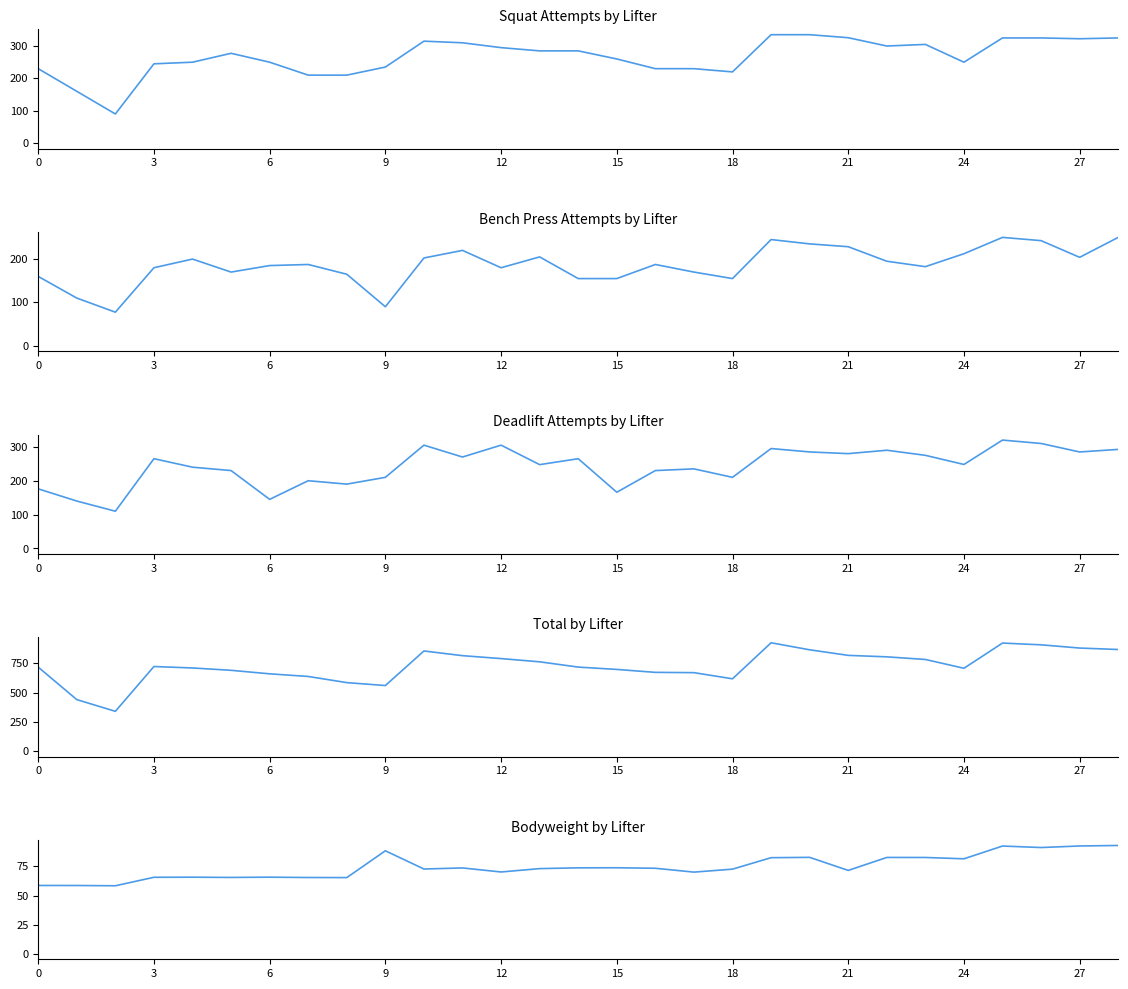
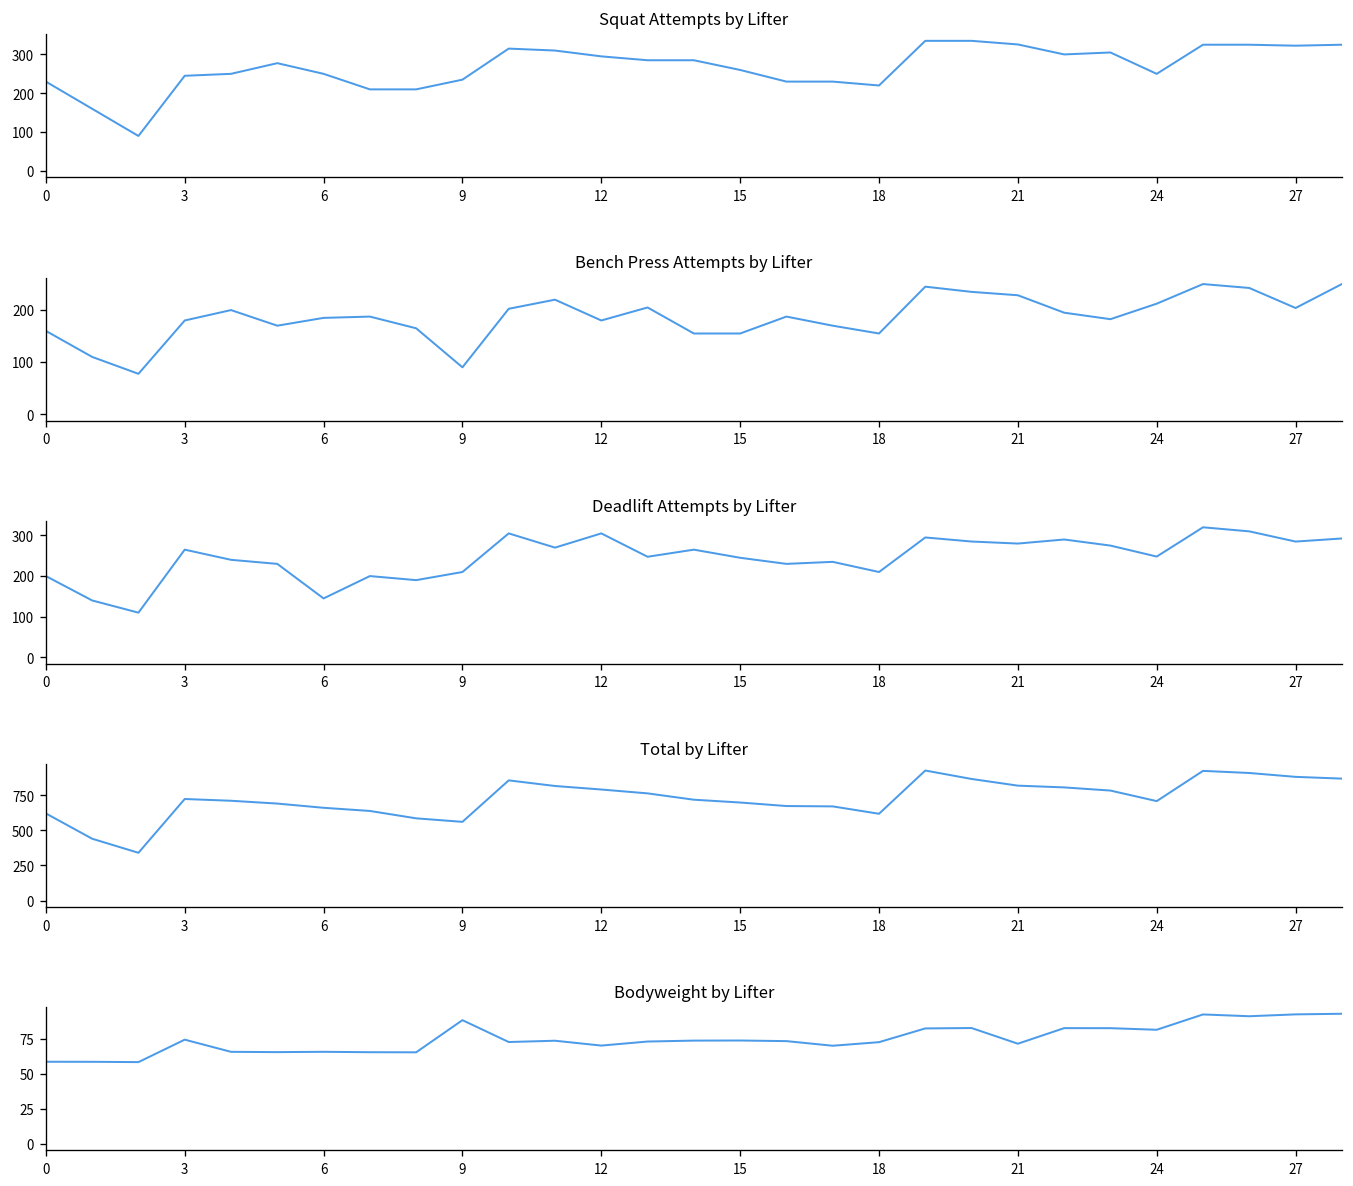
Deadlift Attempts by Lifter, 0: 180 -> 200
Deadlift Attempts by Lifter, 15: 170 -> 250
Total by Lifter, 0: 720 -> 620
Bodyweight by Lifter, 3: 66 -> 74
